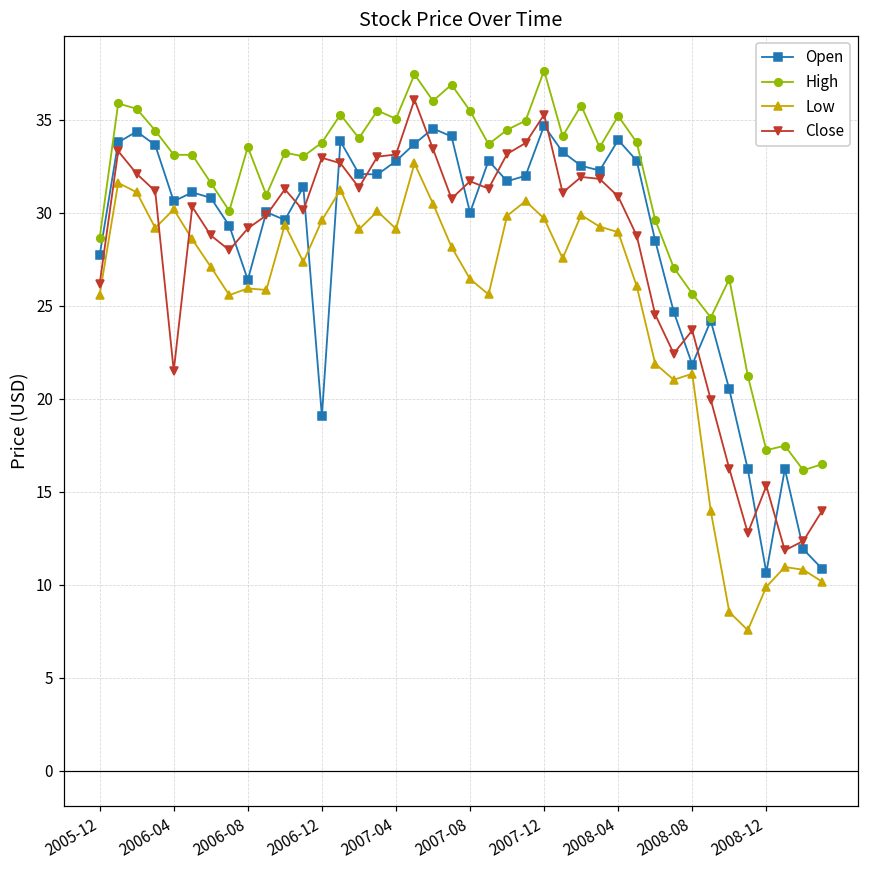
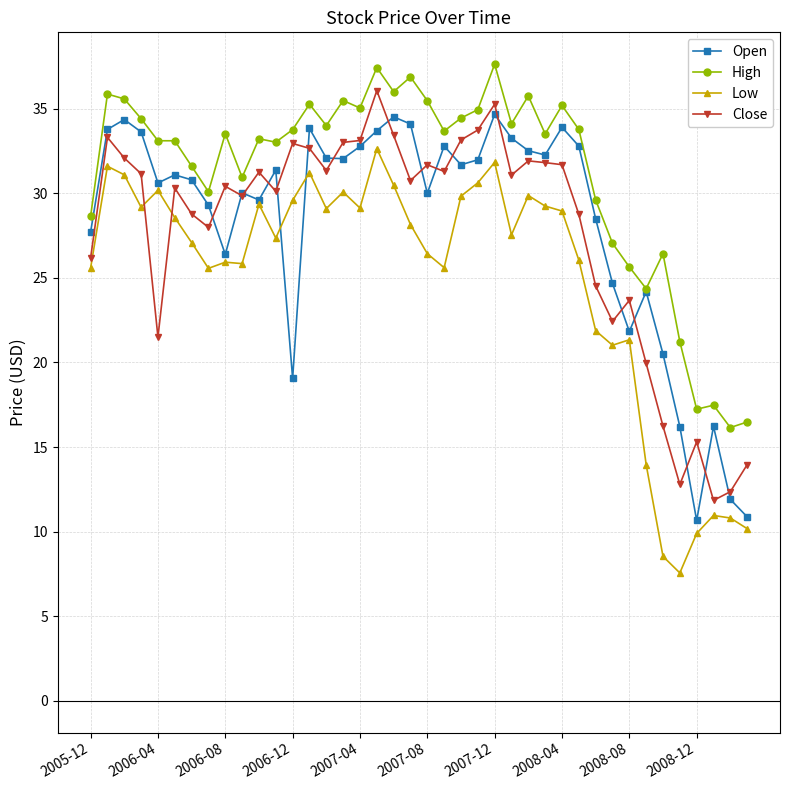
Close, 2006-08: 29.1 -> 30.4
Low, 2007-12: 29.7 -> 31.8
Close, 2008-04: 30.9 -> 31.7
